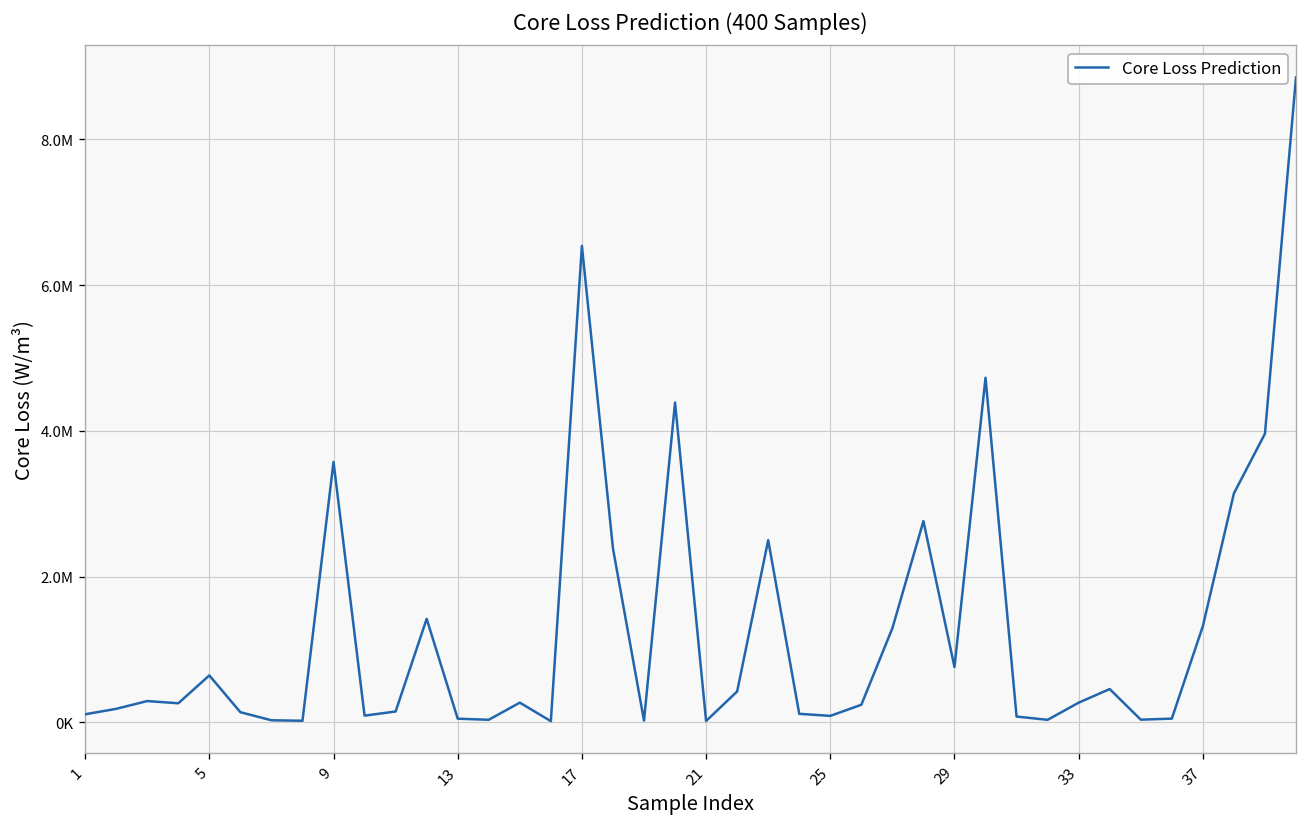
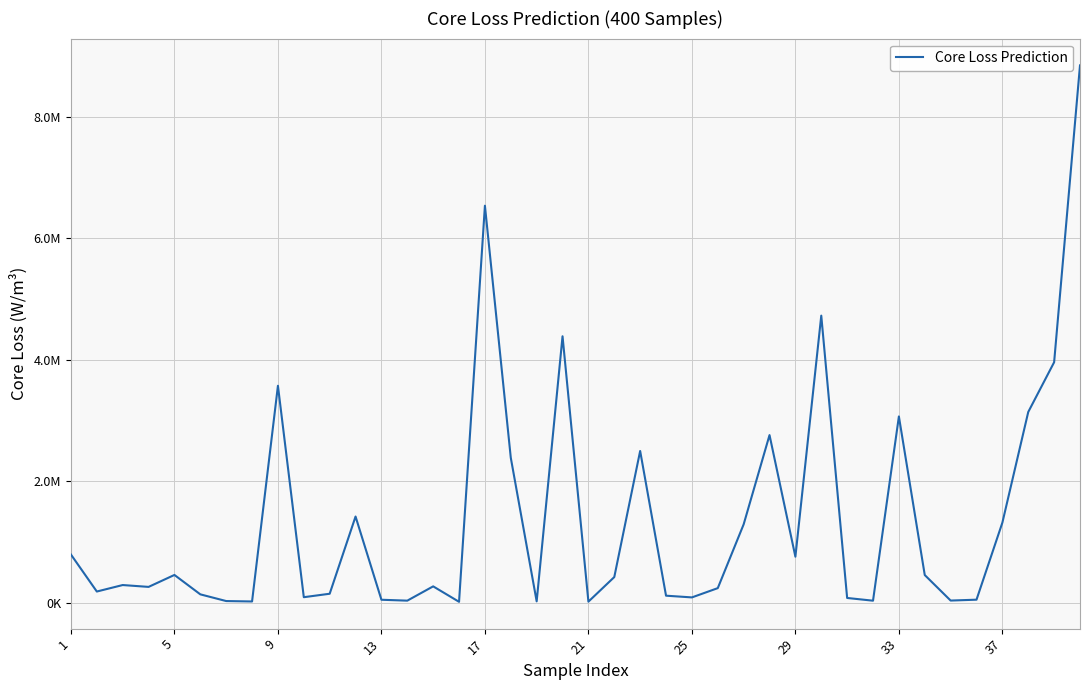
1: 100000 -> 800000
5: 600000 -> 500000
33: 300000 -> 3100000
